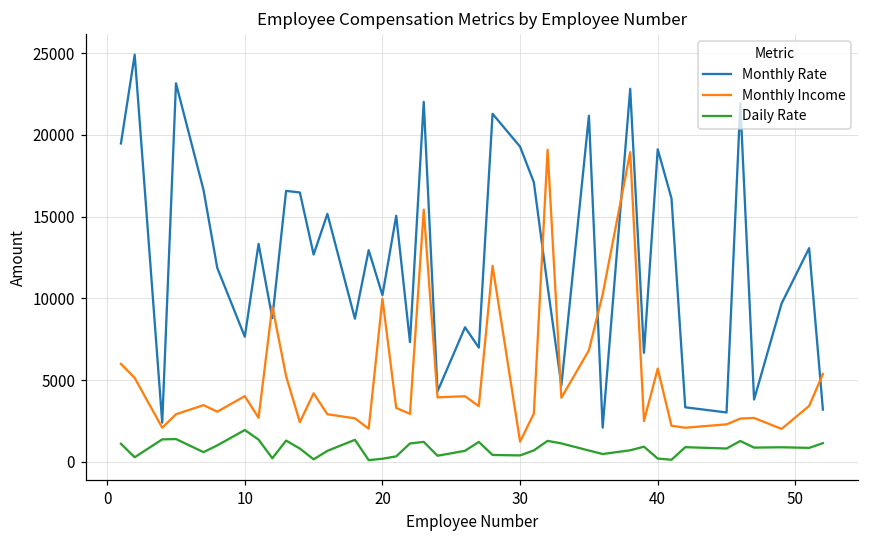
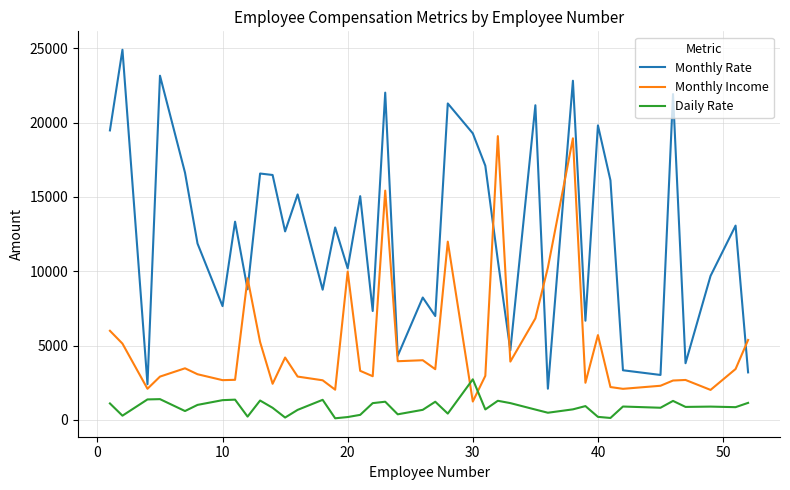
Monthly Income, 10: 4000 -> 2700
Daily Rate, 10: 1900 -> 1300
Daily Rate, 30: 400 -> 2700
Monthly Rate, 40: 19100 -> 19800
